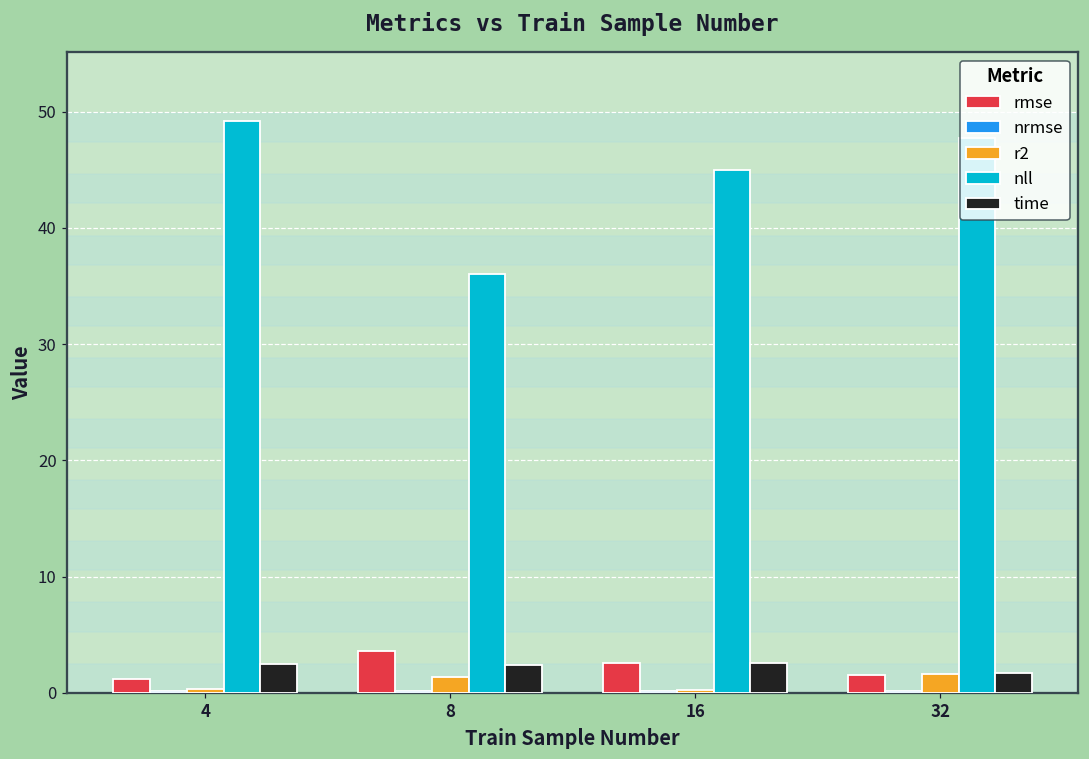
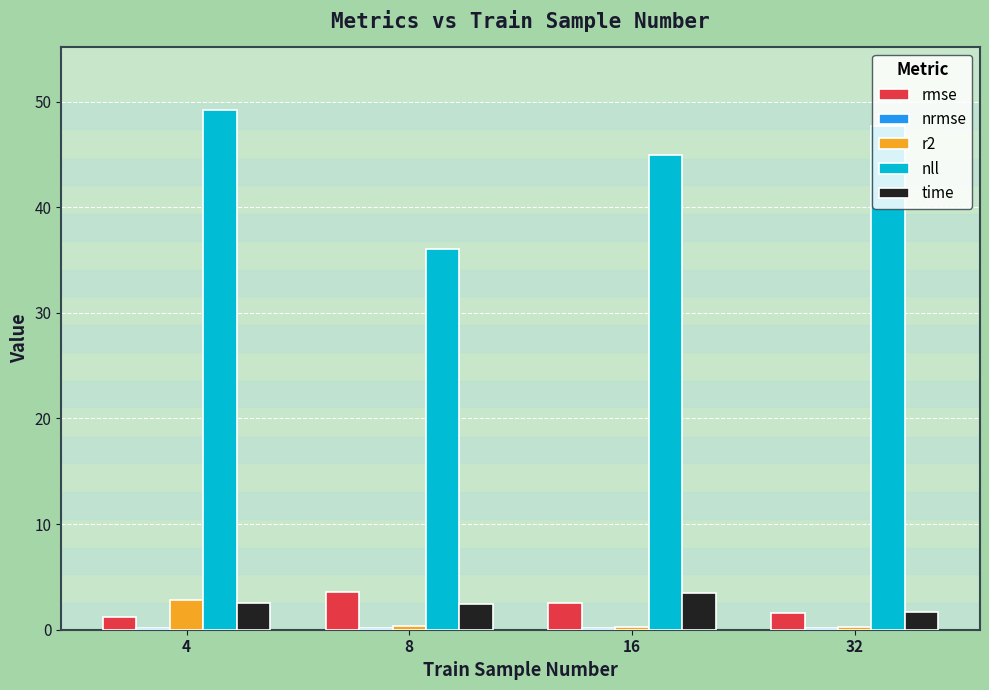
r2, 4: 0.3 -> 2.8
r2, 8: 1.4 -> 0.4
time, 16: 2.6 -> 3.5
r2, 32: 1.6 -> 0.3
